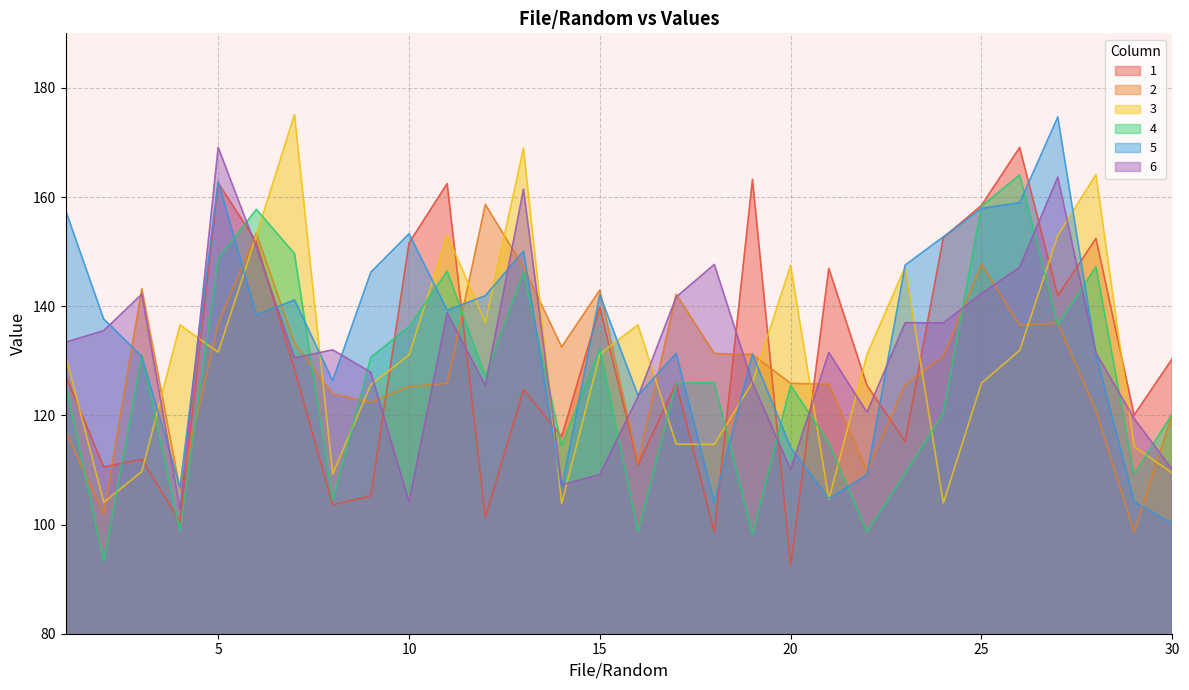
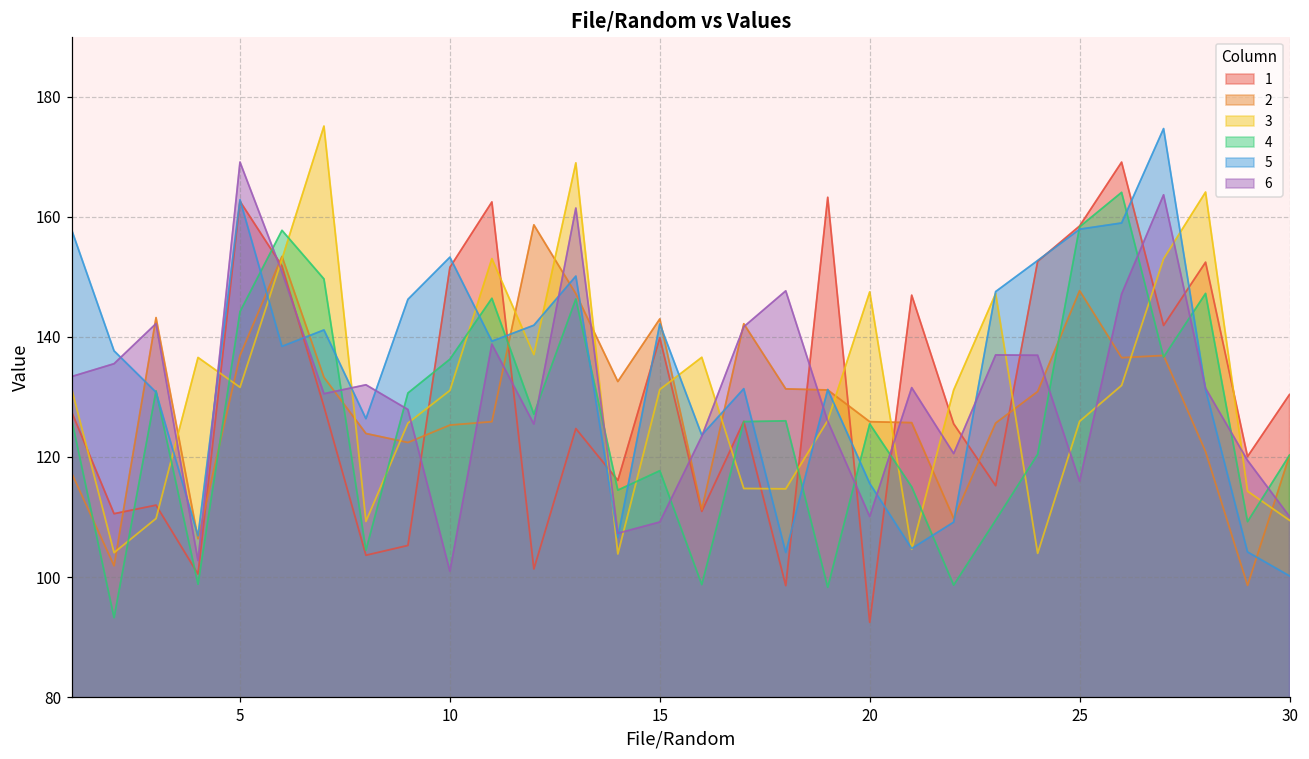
4, 5: 149 -> 144
6, 10: 104 -> 101
4, 15: 132 -> 118
5, 20: 114 -> 116
6, 25: 142 -> 116
